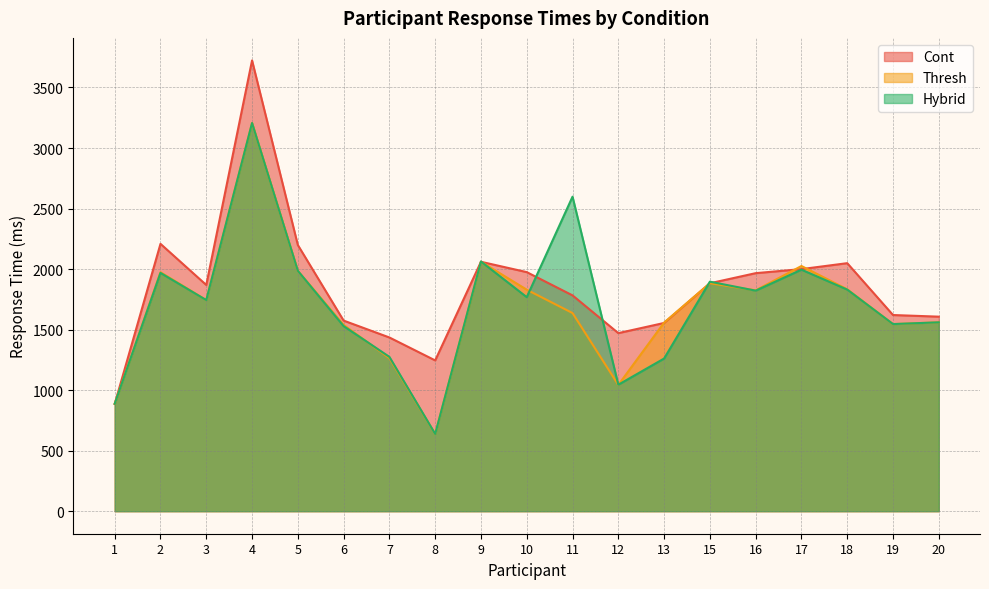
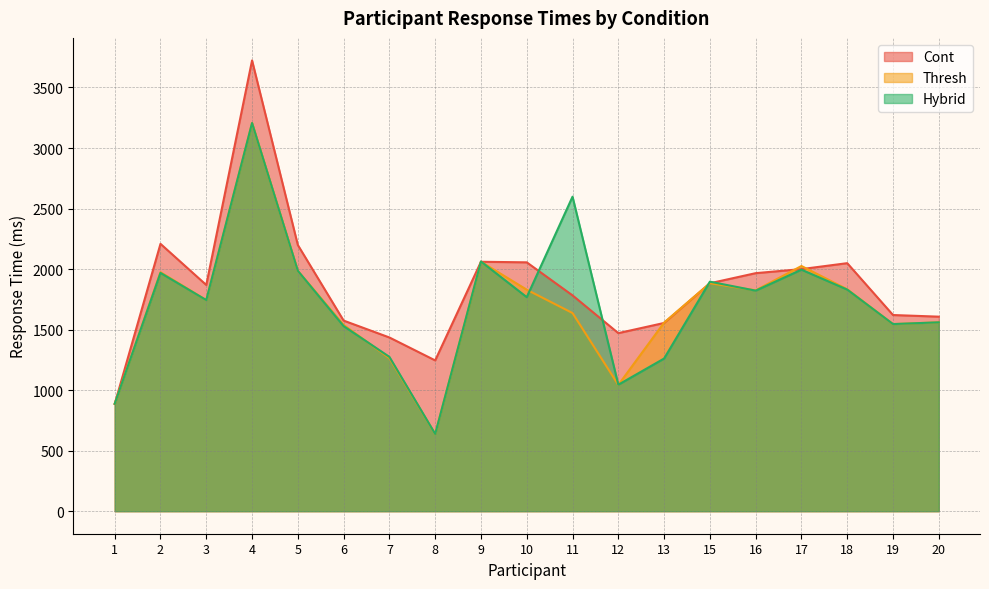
Cont, 10: 1970 -> 2060
